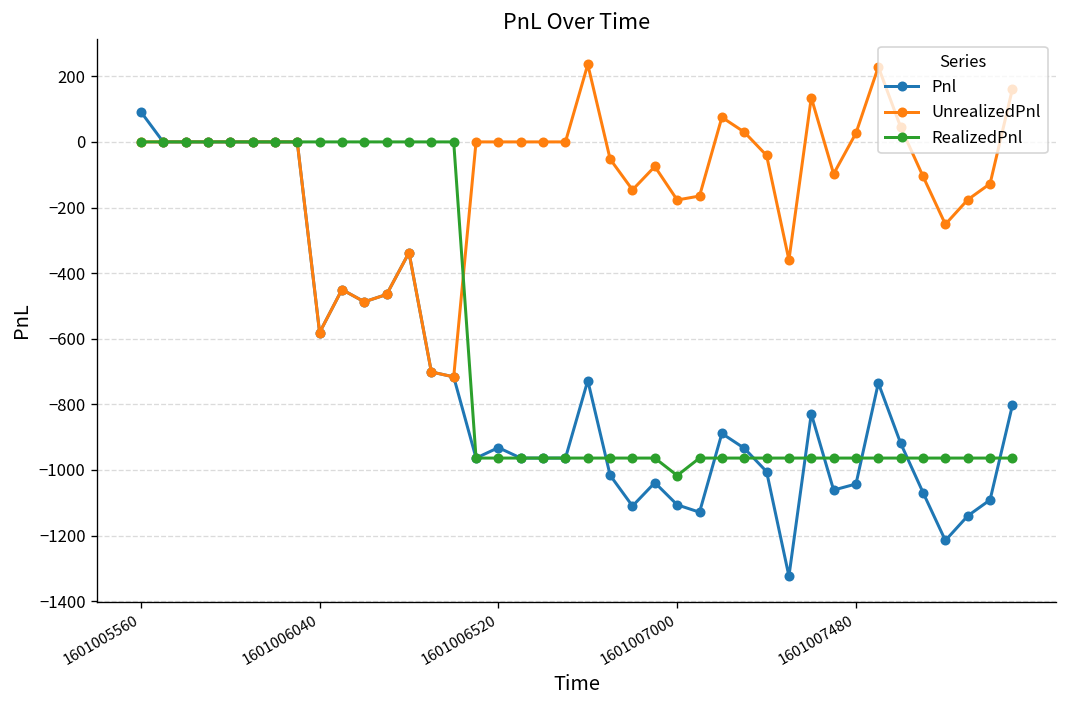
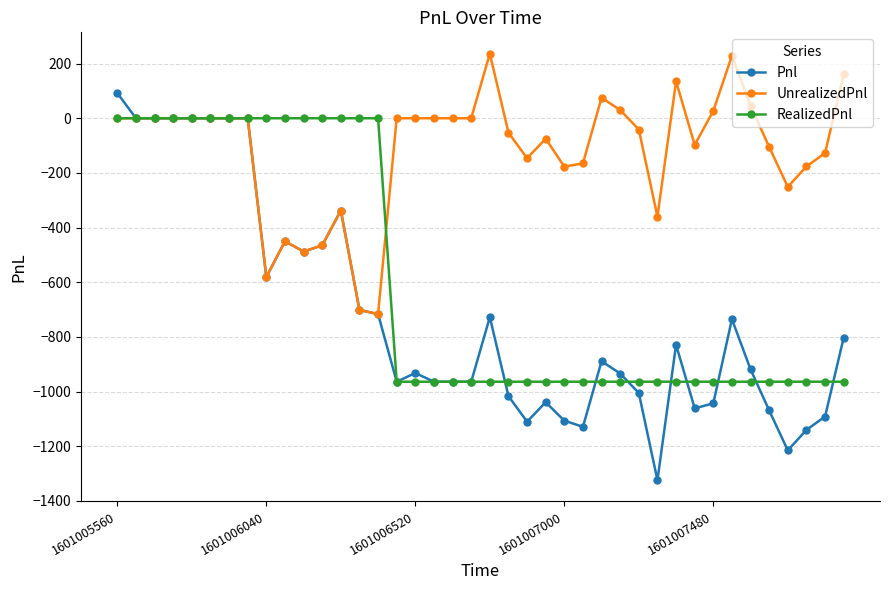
RealizedPnl, 1601007000: -1020 -> -960
